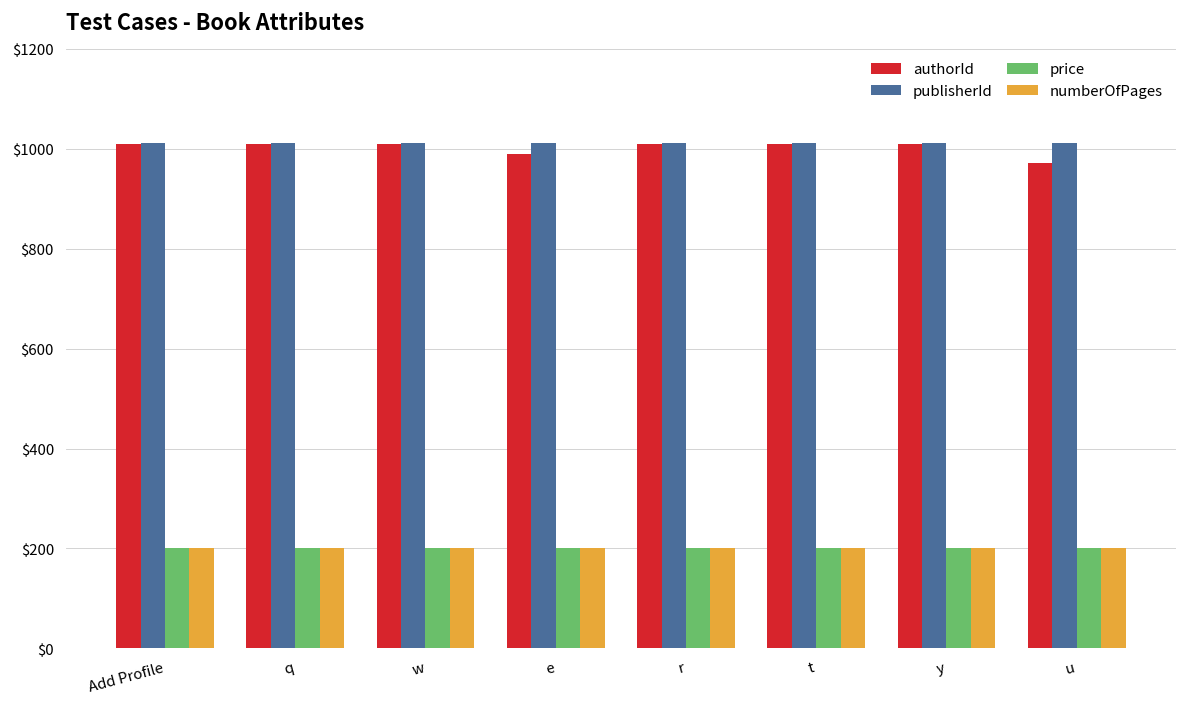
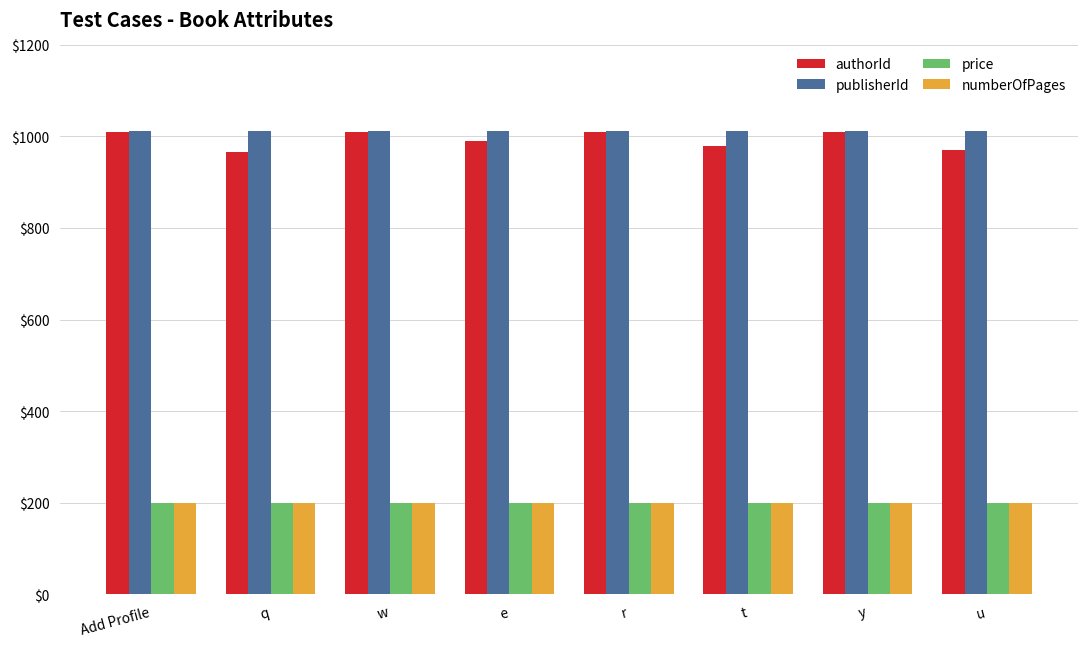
authorId, q: $1010 -> $970
authorId, t: $1010 -> $980
